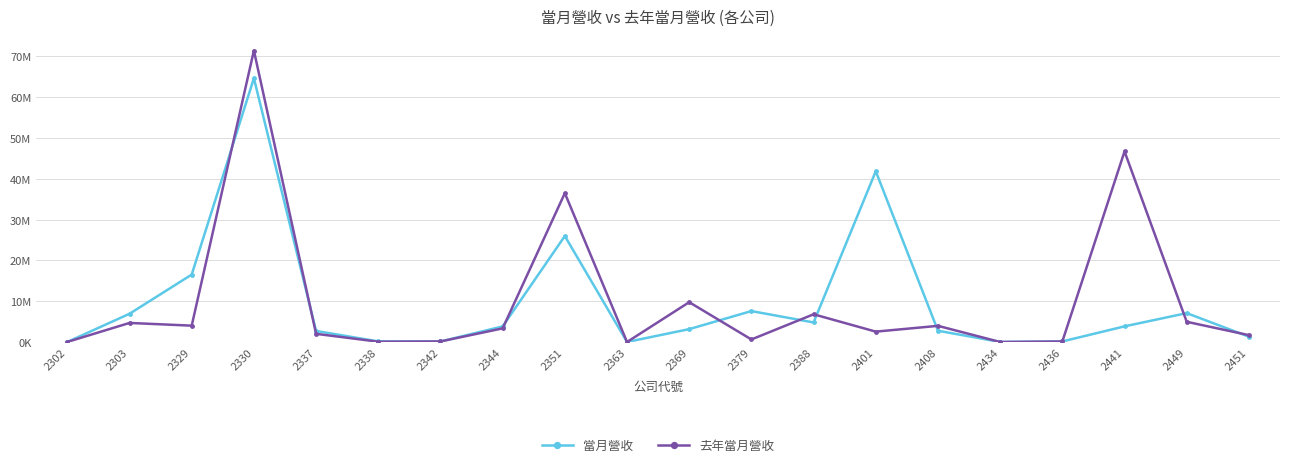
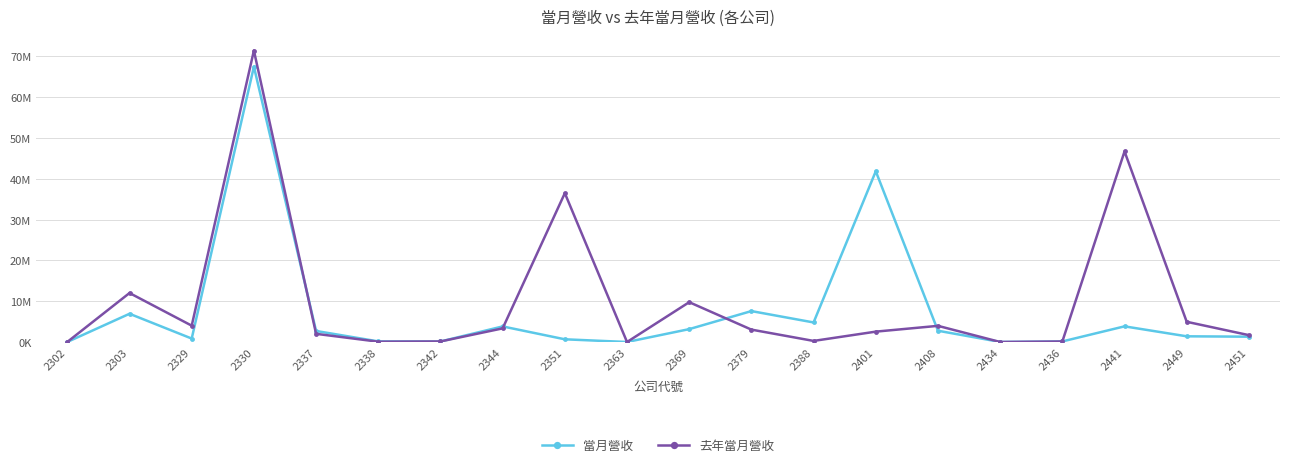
去年當月營收, 2303: 5000000 -> 12000000
當月營收, 2329: 17000000 -> 1000000
當月營收, 2330: 65000000 -> 67000000
當月營收, 2351: 26000000 -> 1000000
去年當月營收, 2379: 1000000 -> 3000000
去年當月營收, 2388: 7000000 -> 0
當月營收, 2449: 7000000 -> 1000000
